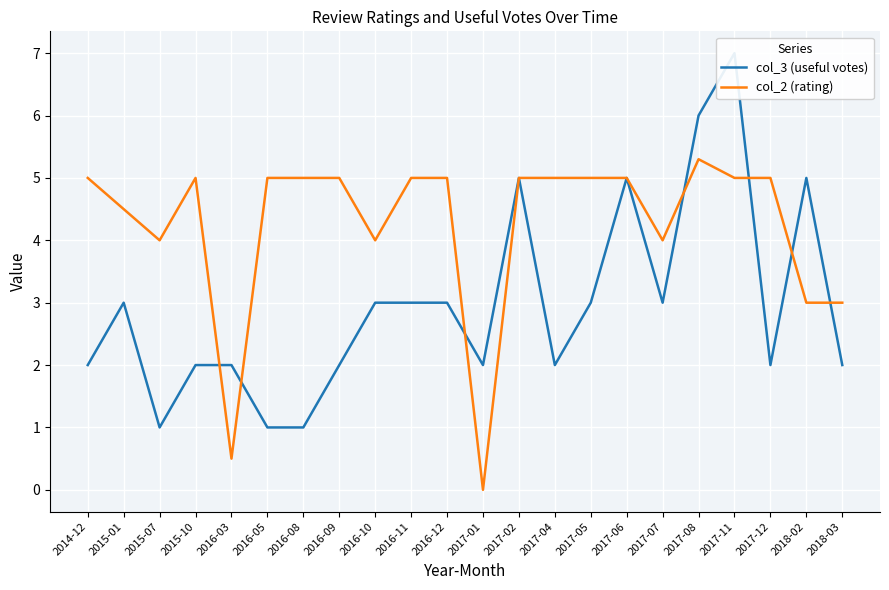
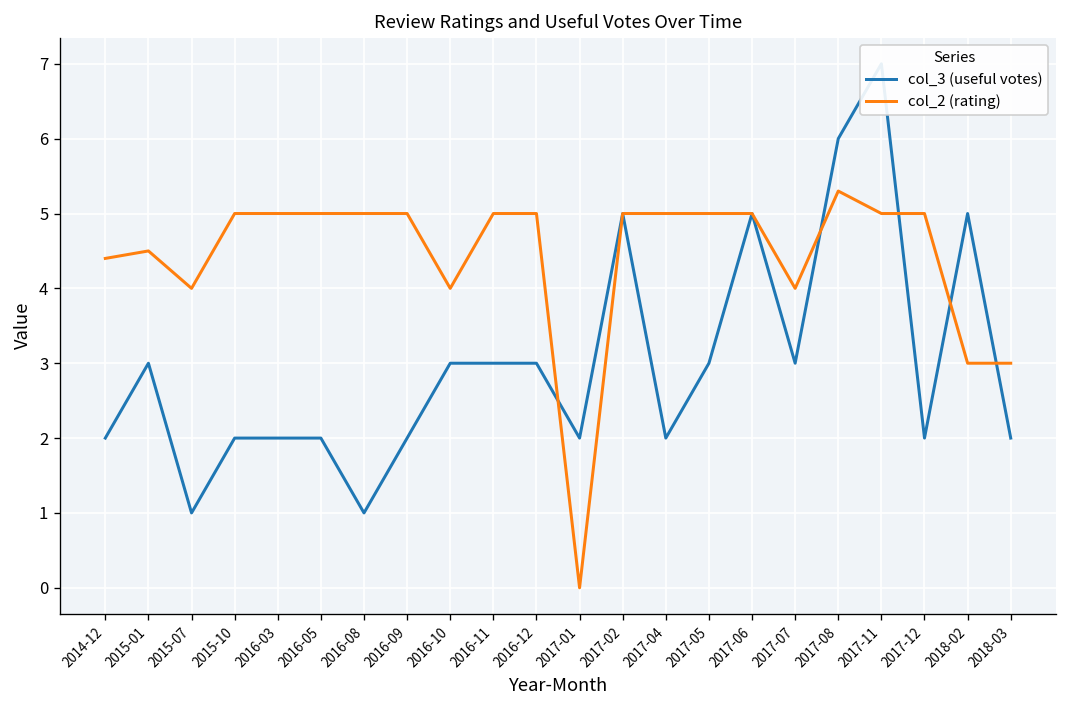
col_2 (rating), 2014-12: 5.0 -> 4.4
col_2 (rating), 2016-03: 0.5 -> 5.0
col_3 (useful votes), 2016-05: 1 -> 2
